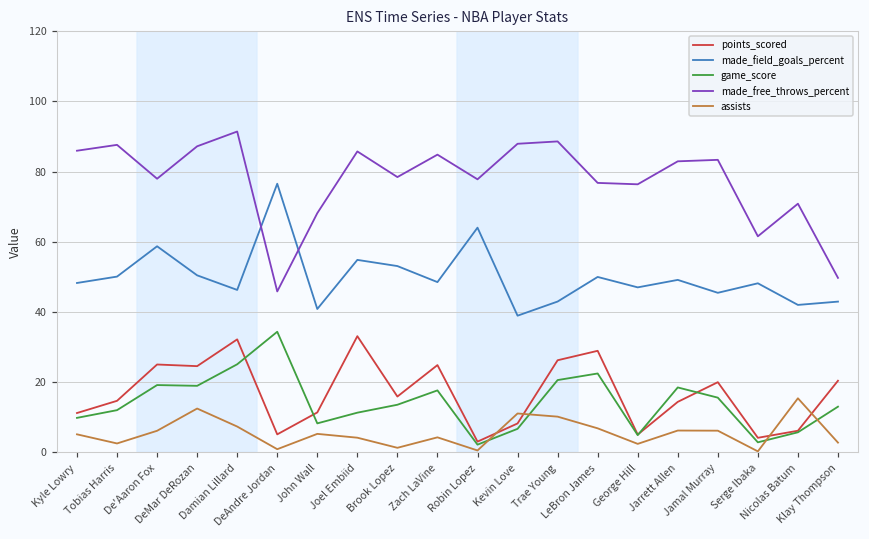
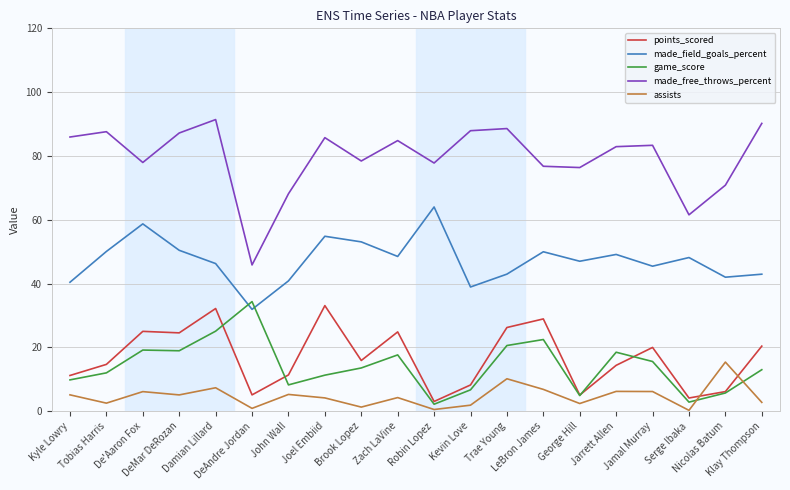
made_field_goals_percent, Kyle Lowry: 48 -> 40
assists, DeMar DeRozan: 12 -> 5
made_field_goals_percent, DeAndre Jordan: 77 -> 32
assists, Kevin Love: 11 -> 2
made_free_throws_percent, Klay Thompson: 50 -> 90
